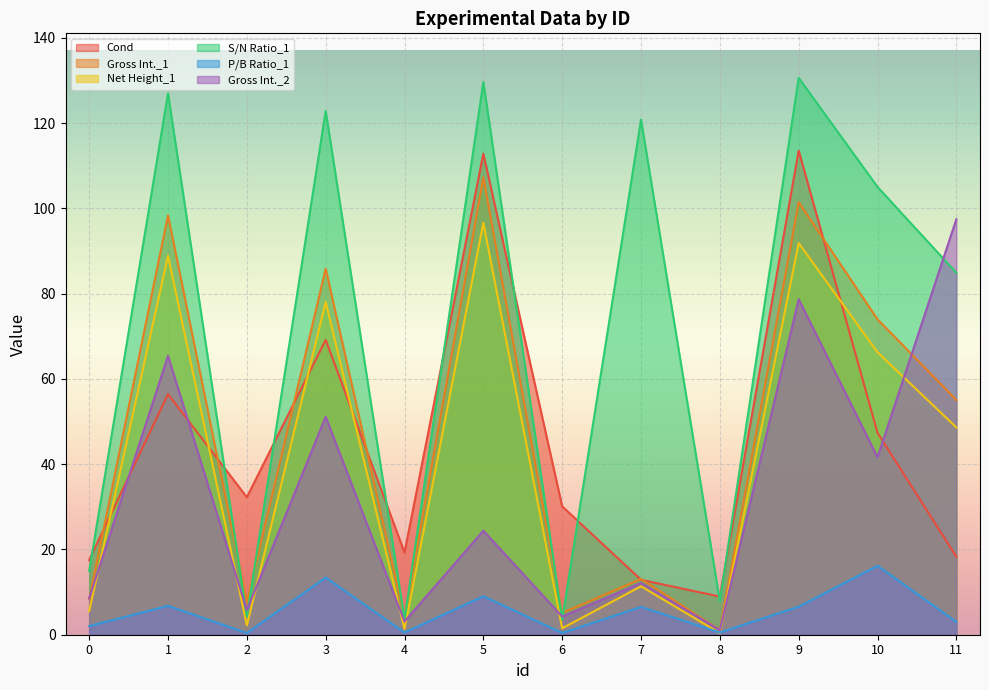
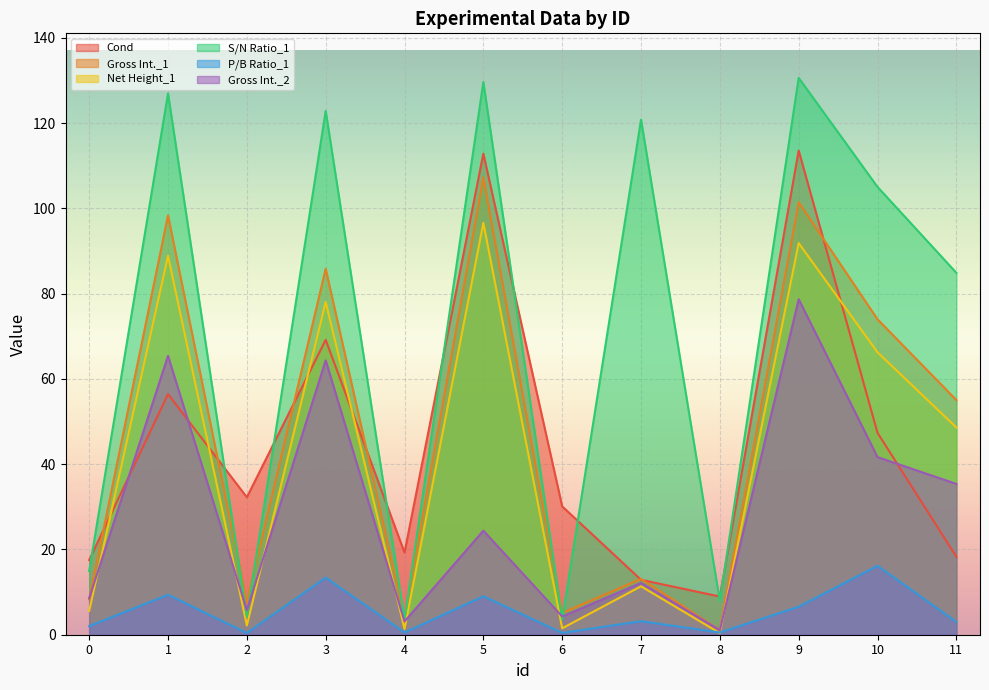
P/B Ratio_1, 1: 7 -> 9
Gross Int._2, 3: 51 -> 64
P/B Ratio_1, 7: 7 -> 3
Gross Int._2, 11: 97 -> 35
